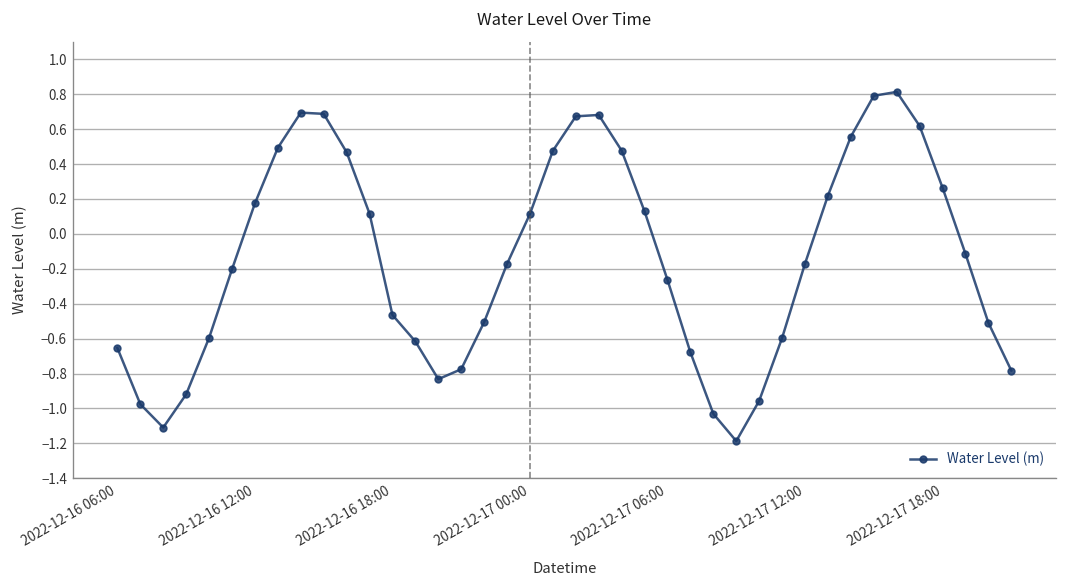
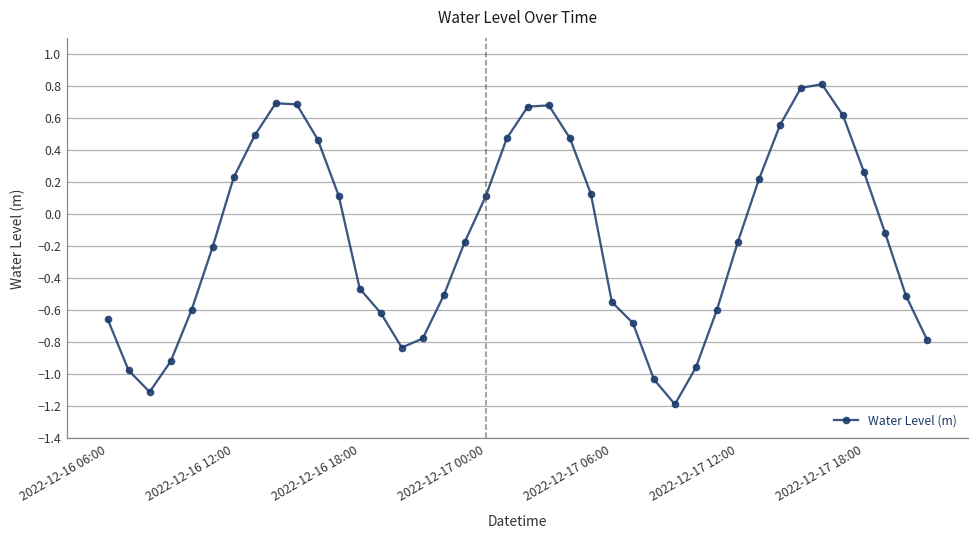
2022-12-16 12:00: 0.17 -> 0.23
2022-12-17 06:00: -0.26 -> -0.55
